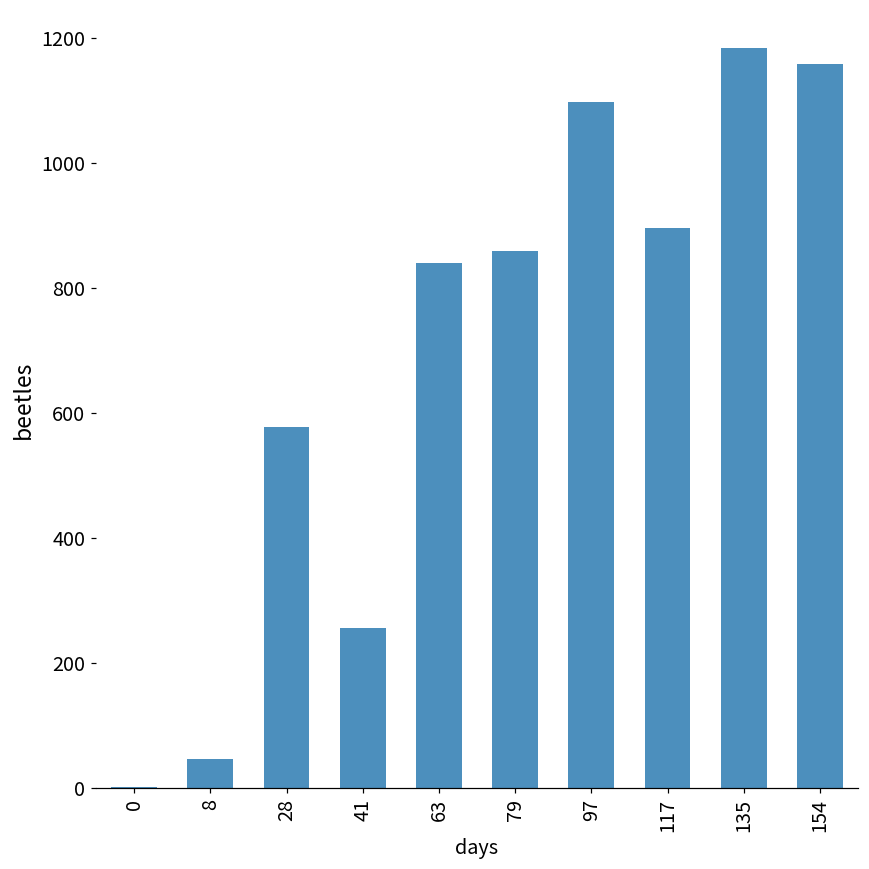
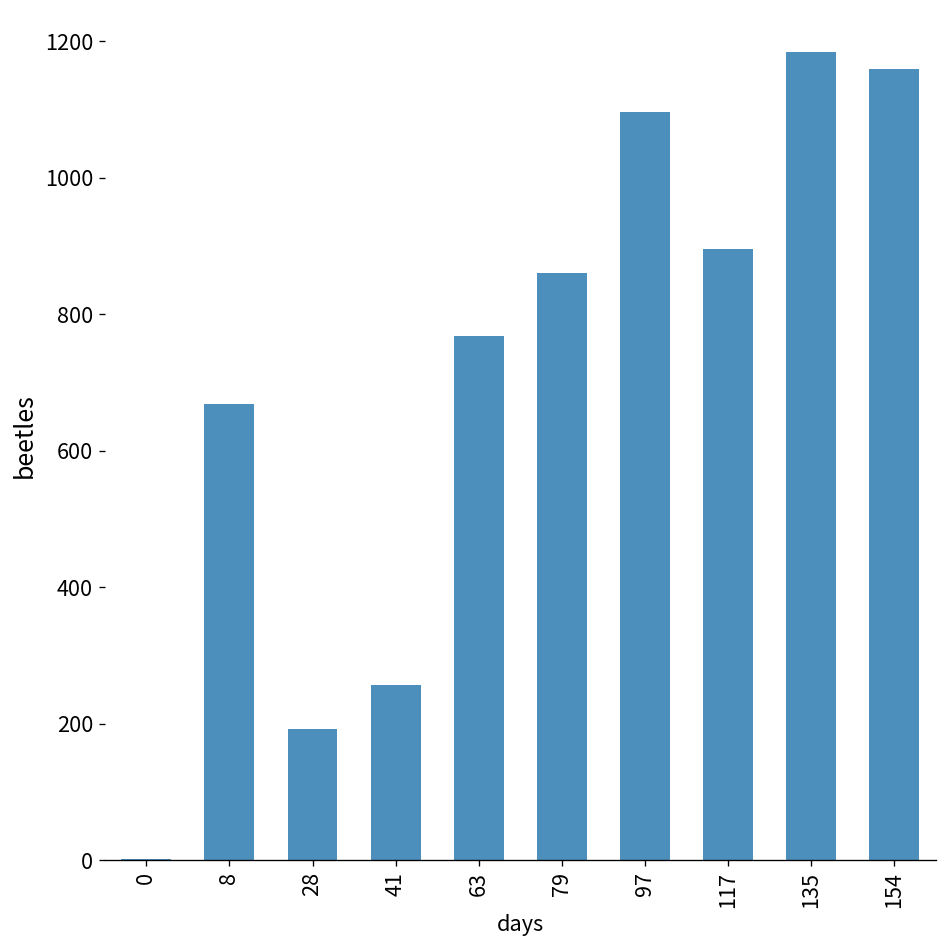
8: 50 -> 670
28: 580 -> 190
63: 840 -> 770
